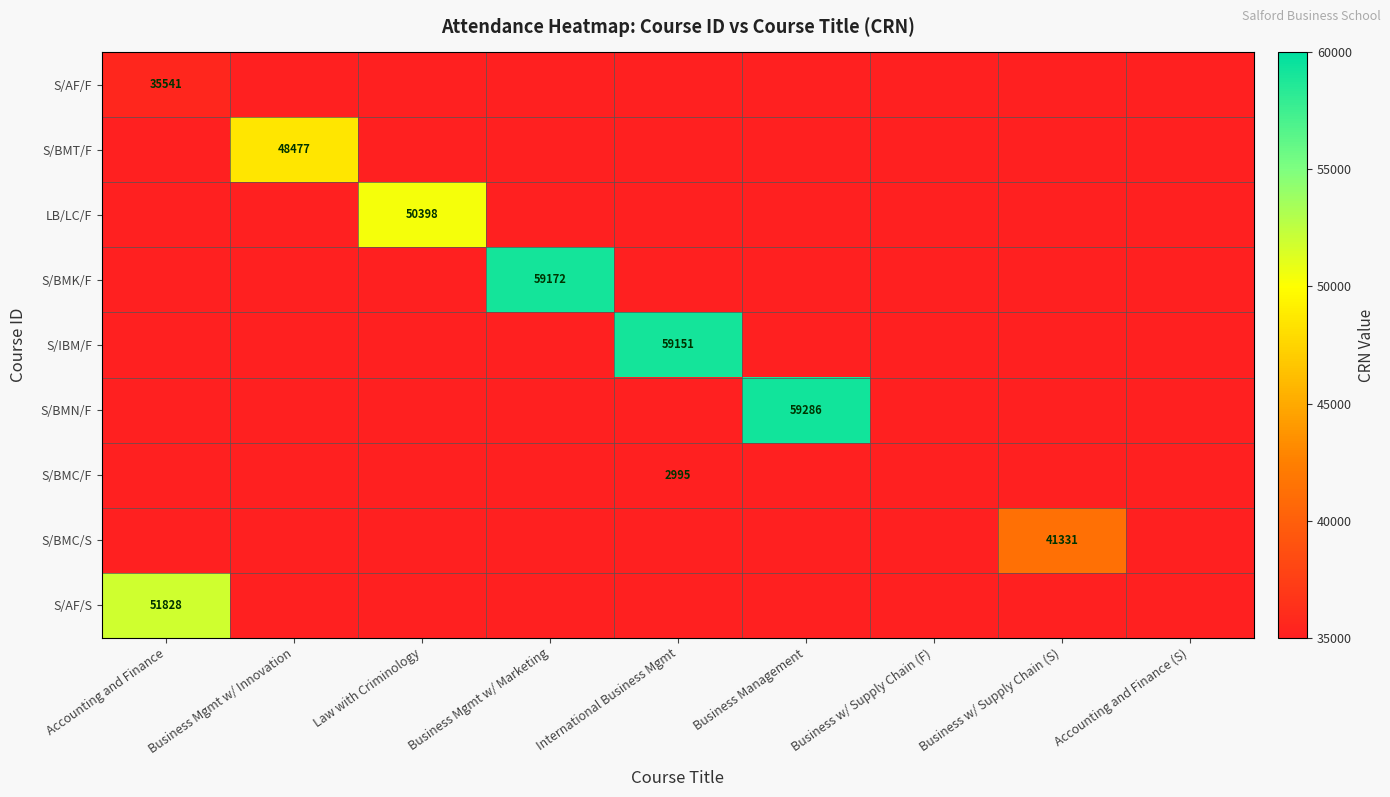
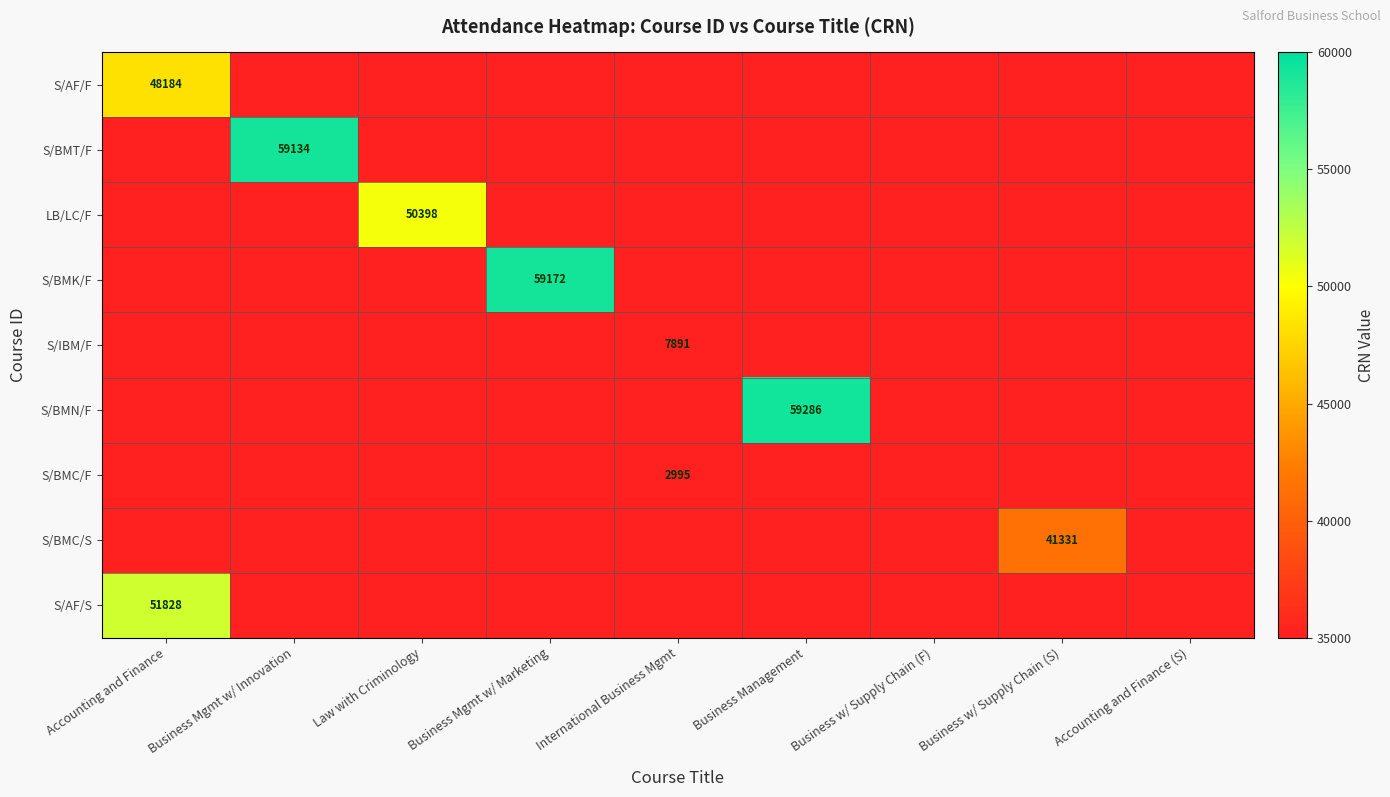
S/AF/F, Accounting and Finance: 35541 -> 48184
S/BMT/F, Business Mgmt w/ Innovation: 48477 -> 59134
S/IBM/F, International Business Mgmt: 59151 -> 7891
